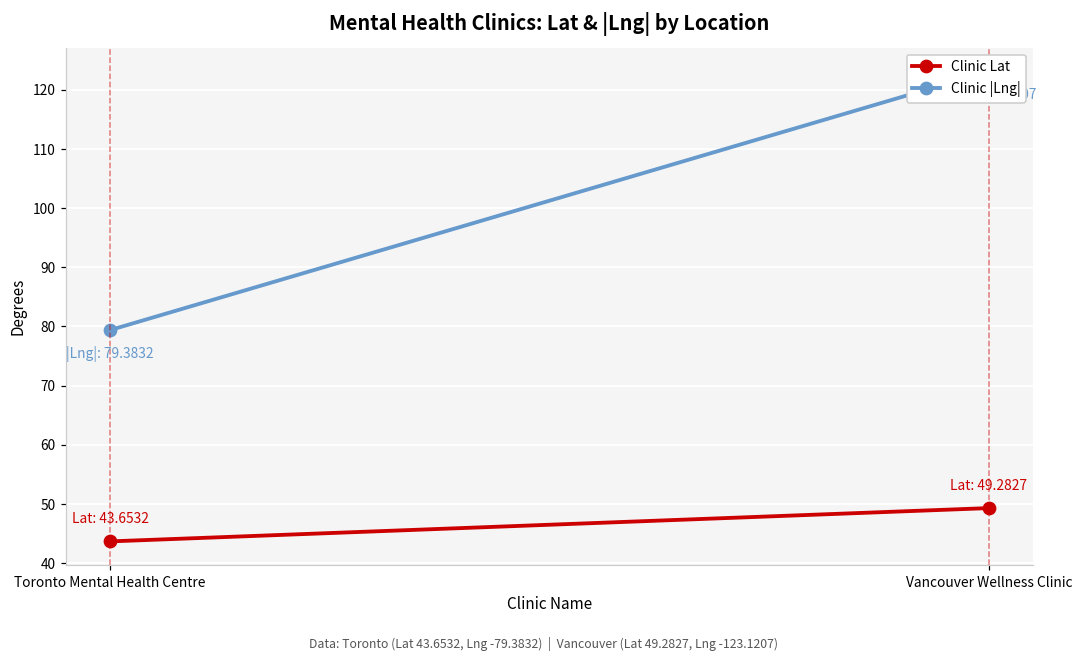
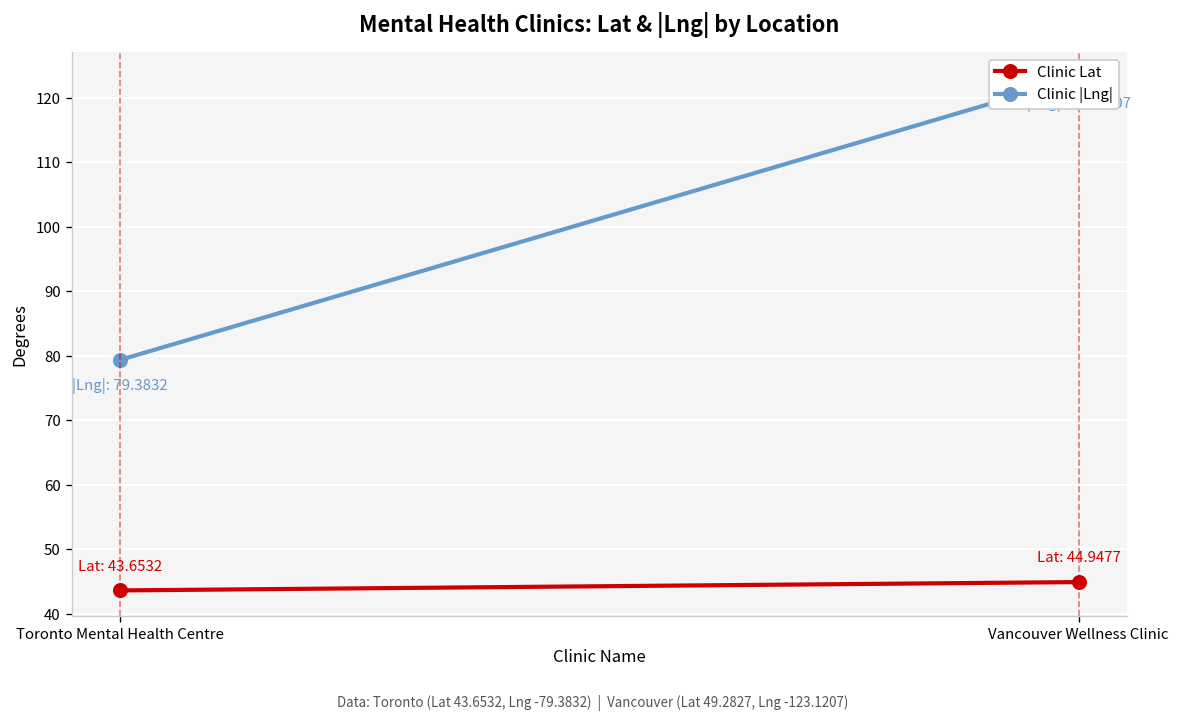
Clinic Lat, Vancouver Wellness Clinic: 49.2827 -> 44.9477
